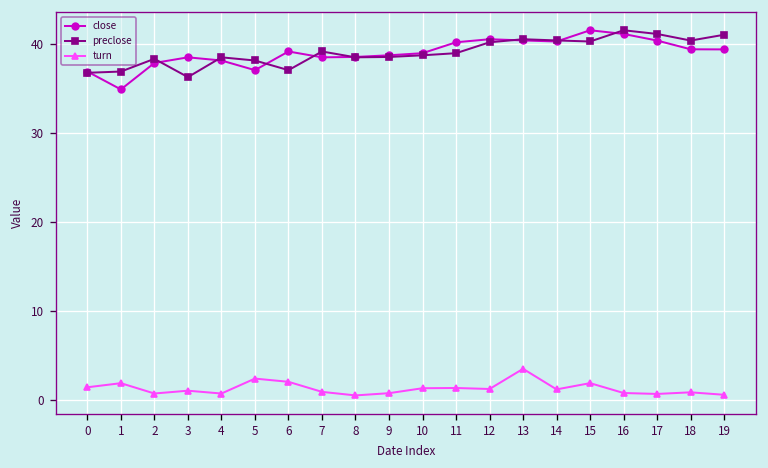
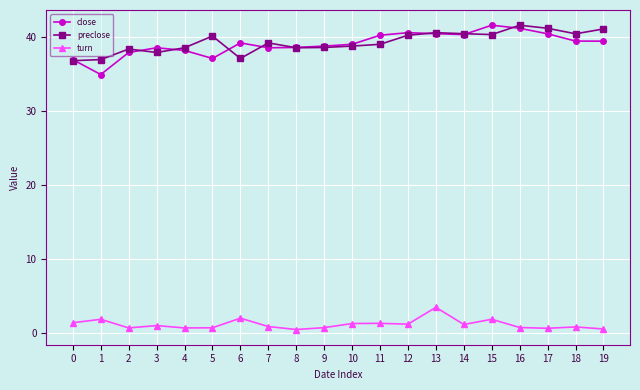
preclose, 3: 36 -> 38
preclose, 5: 38 -> 40
turn, 5: 2 -> 1
